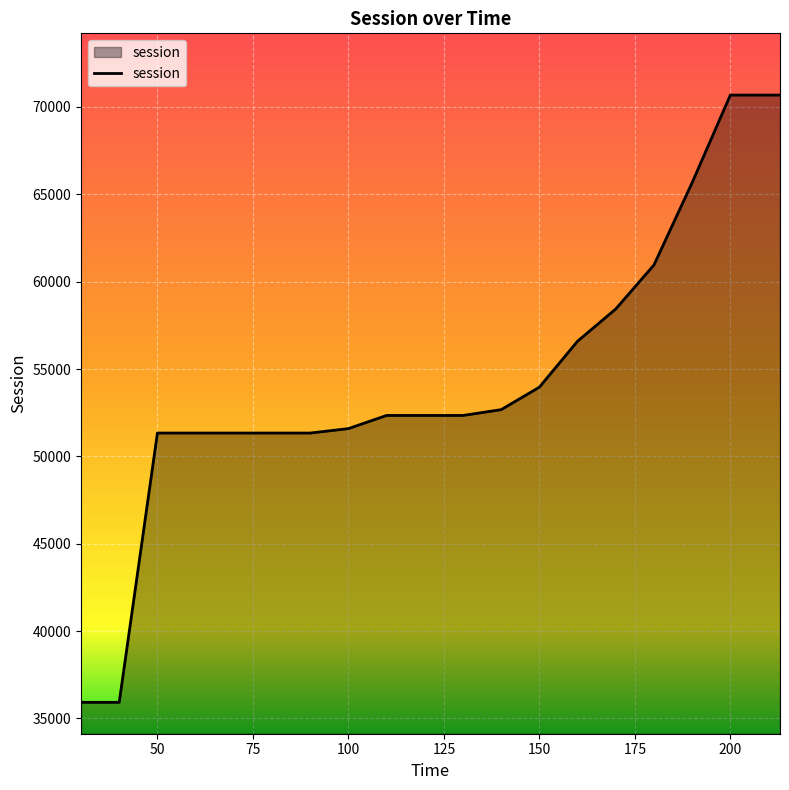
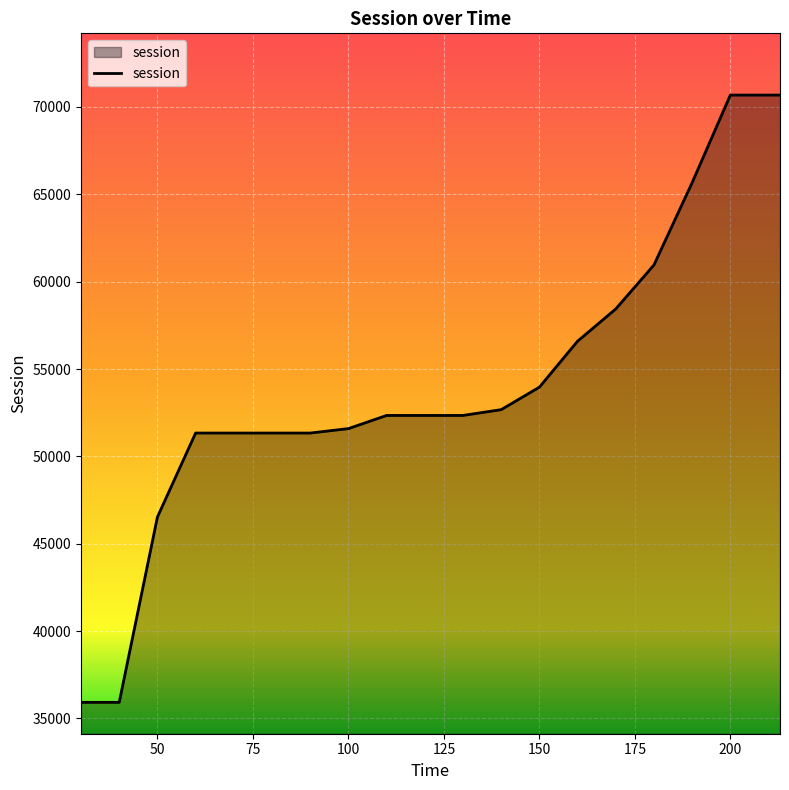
50: 51300 -> 46500
